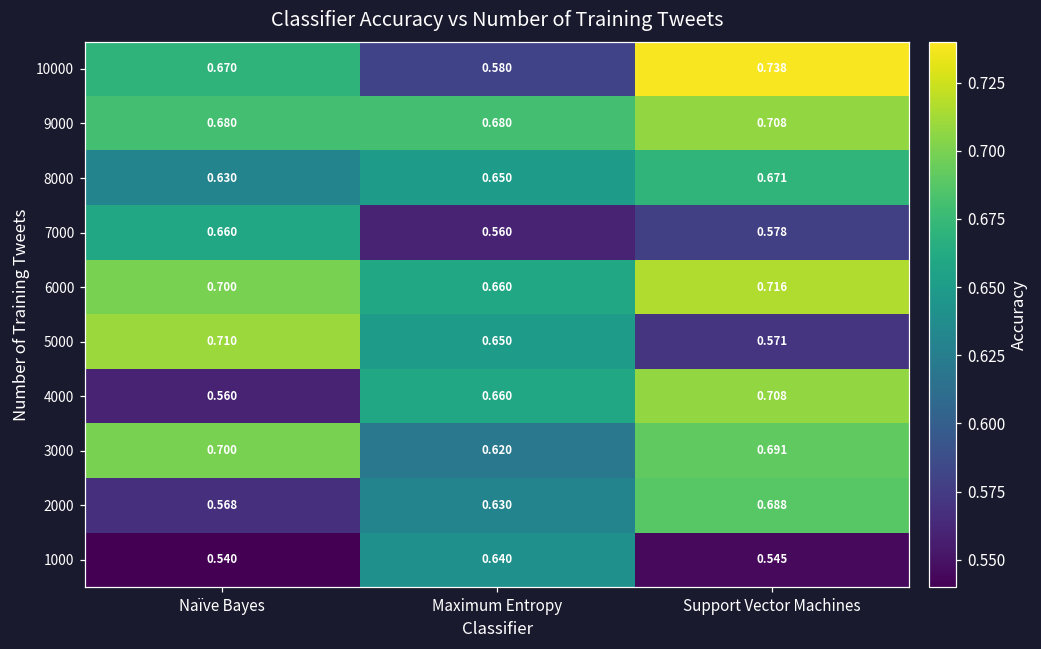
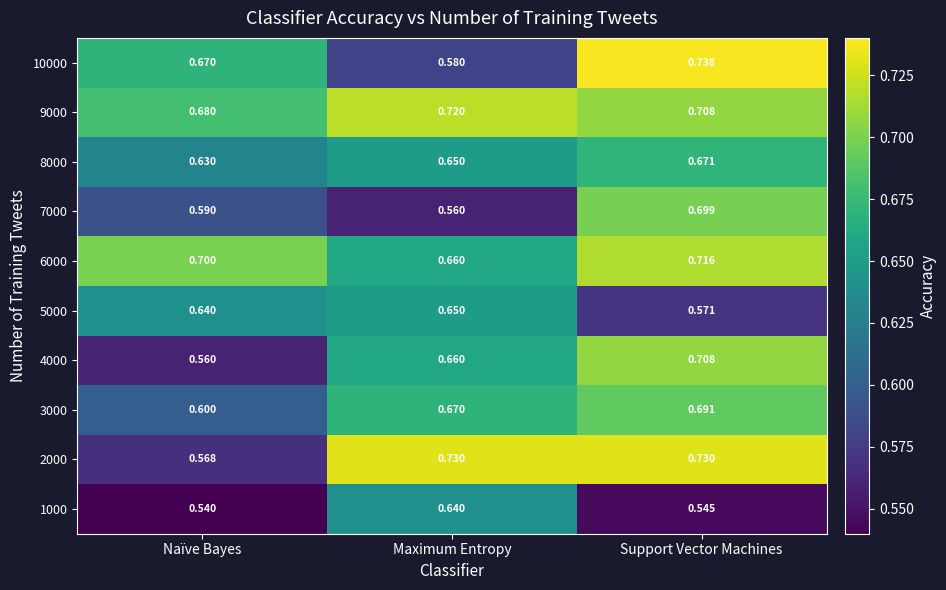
9000, Maximum Entropy: 0.680 -> 0.720
7000, Naïve Bayes: 0.660 -> 0.590
7000, Support Vector Machines: 0.578 -> 0.699
5000, Naïve Bayes: 0.710 -> 0.640
3000, Naïve Bayes: 0.700 -> 0.600
3000, Maximum Entropy: 0.620 -> 0.670
2000, Maximum Entropy: 0.630 -> 0.730
2000, Support Vector Machines: 0.688 -> 0.730
